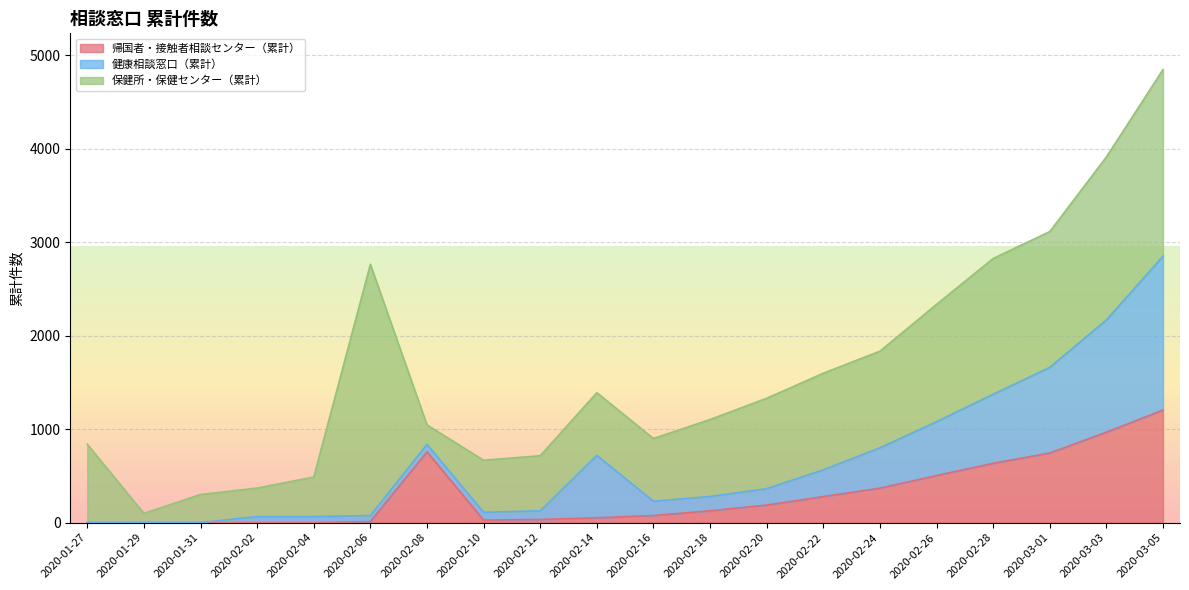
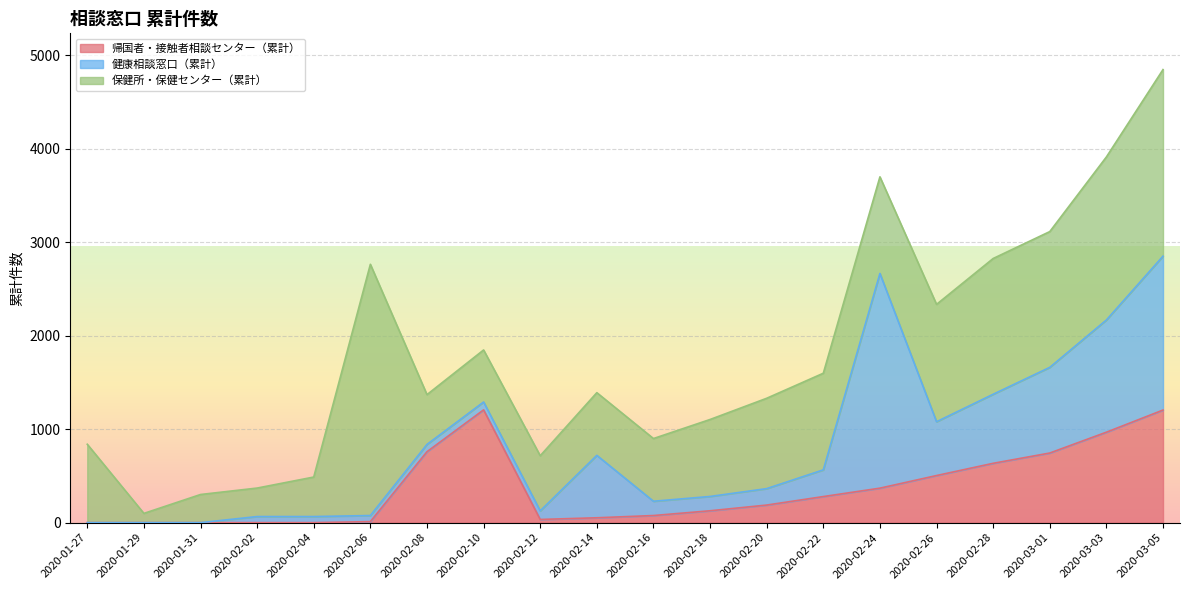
保健所・保健センター（累計）, 2020-02-08: 200 -> 500
帰国者・接触者相談センター（累計）, 2020-02-10: 0 -> 1200
健康相談窓口（累計）, 2020-02-24: 400 -> 2300
